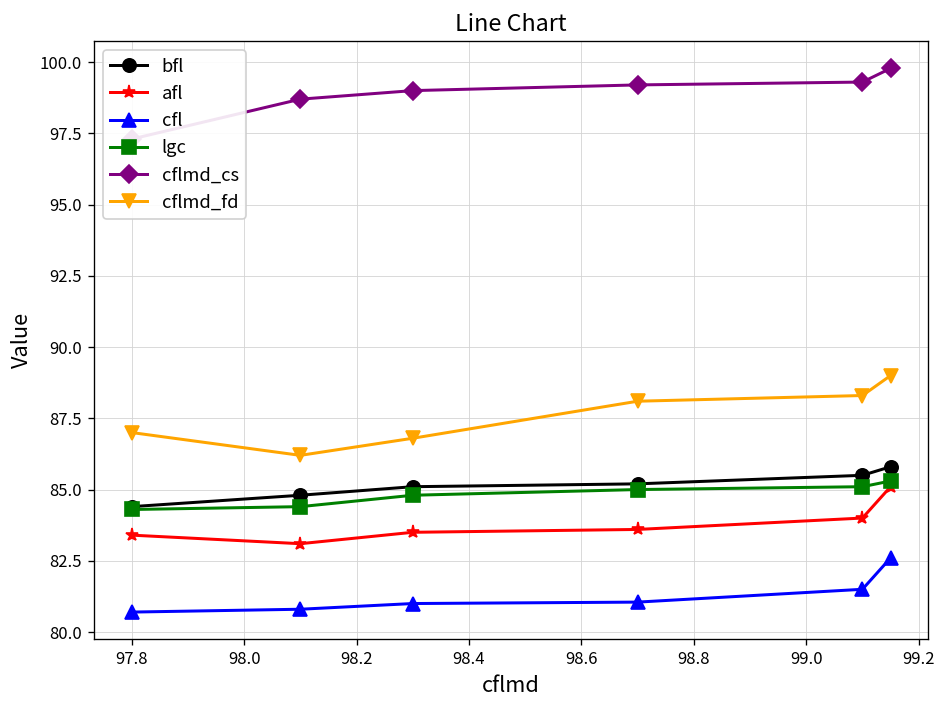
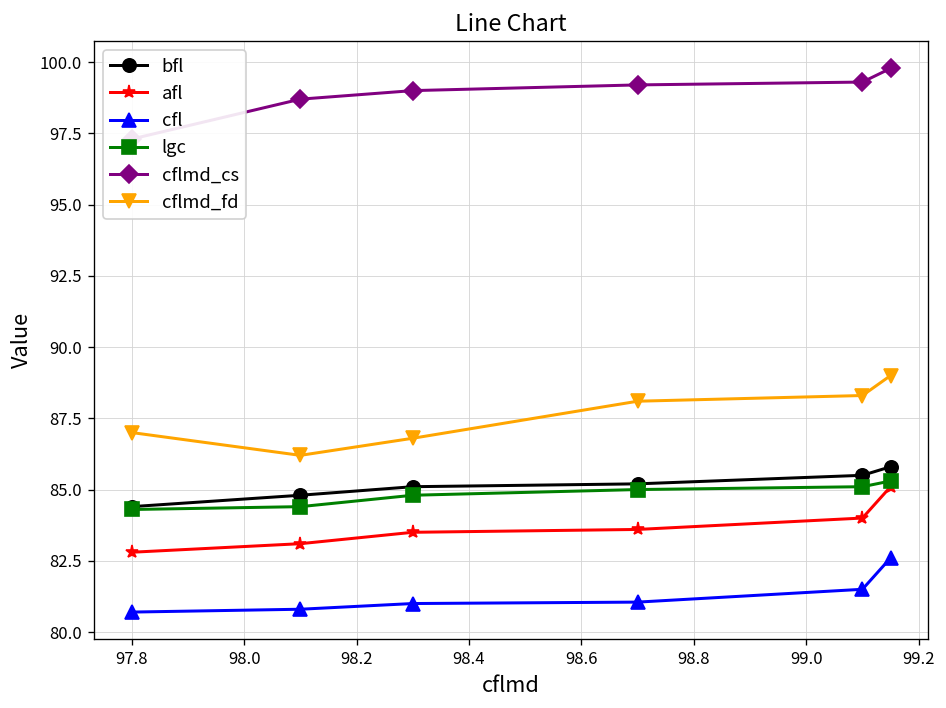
afl, 97.8: 83.4 -> 82.8
